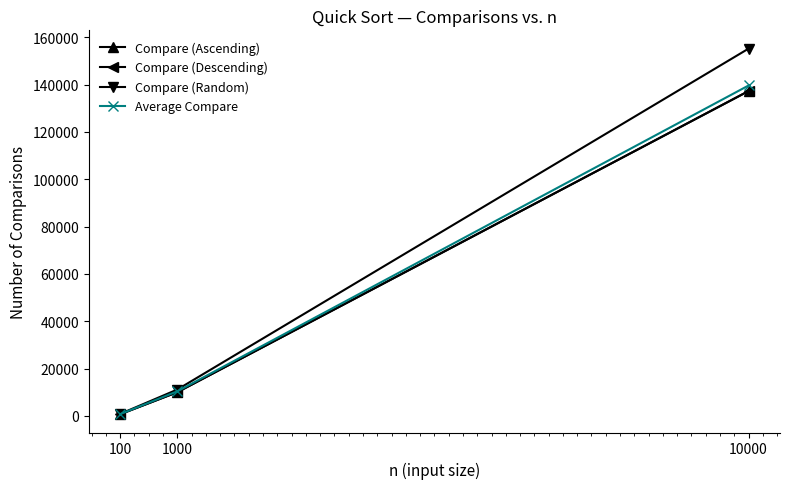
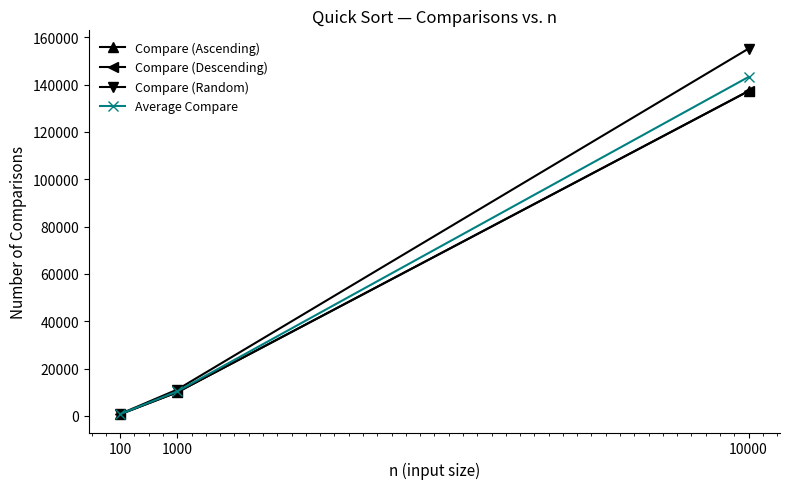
Average Compare, 10000: 140000 -> 143000
